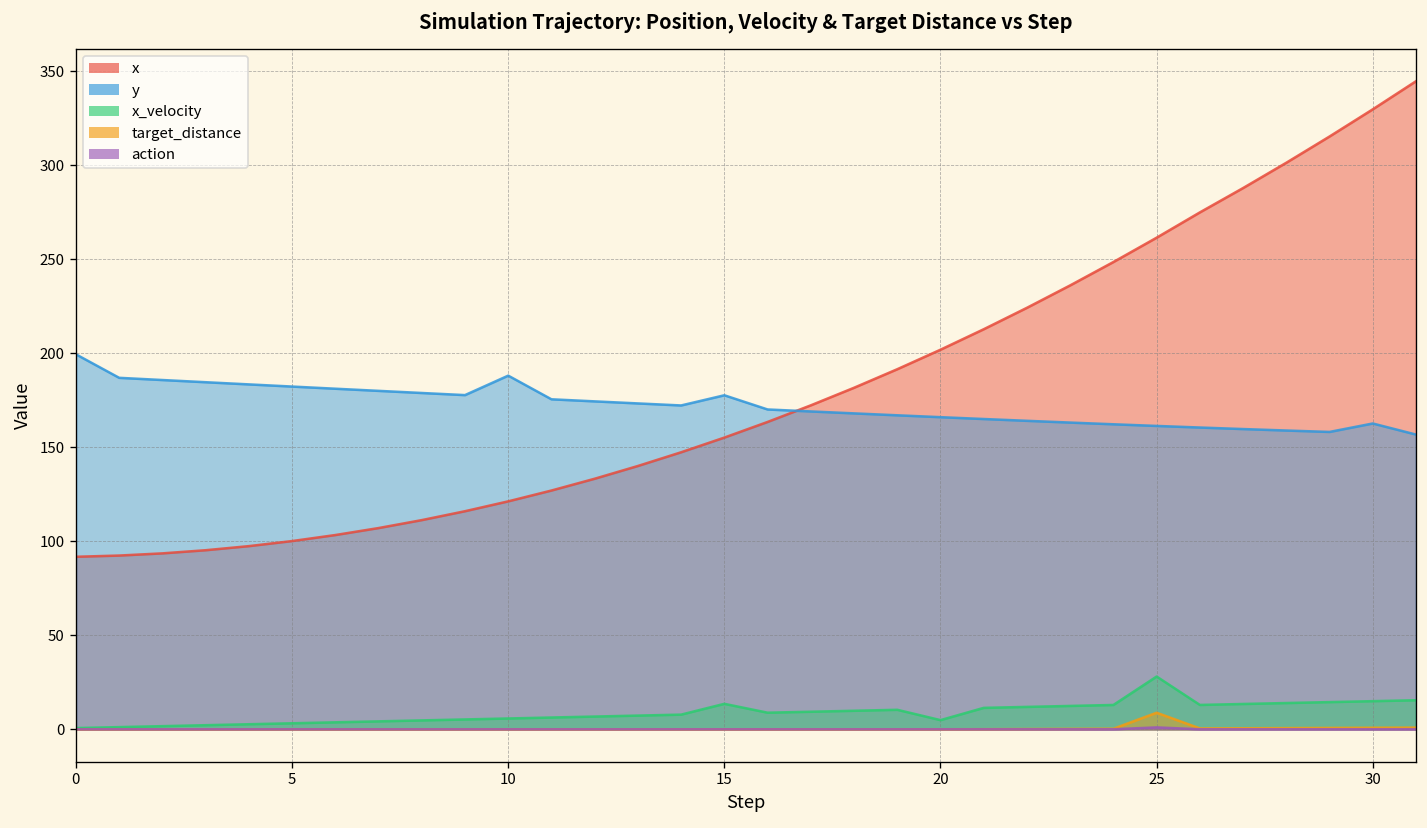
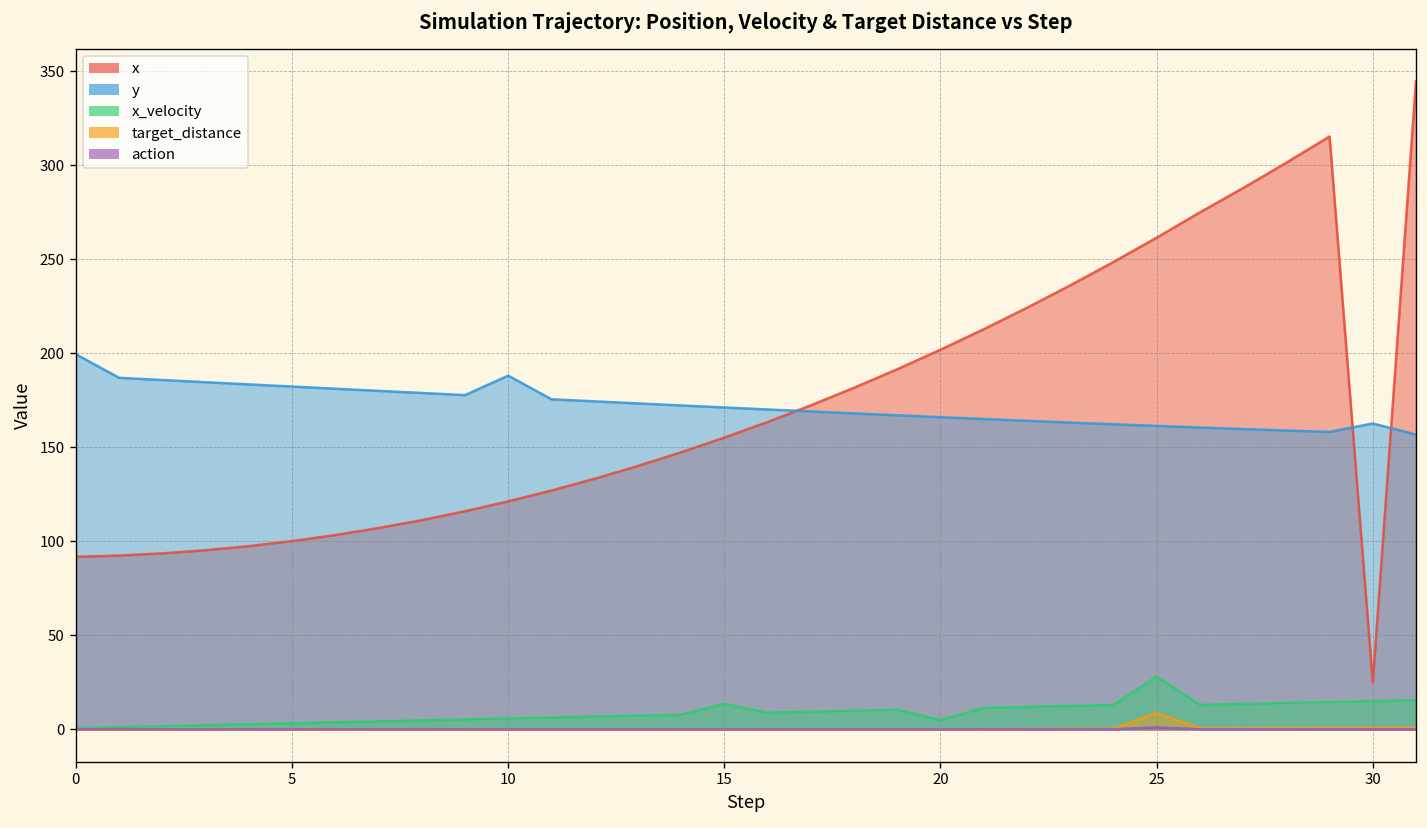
y, 15: 178 -> 171
x, 30: 330 -> 25
